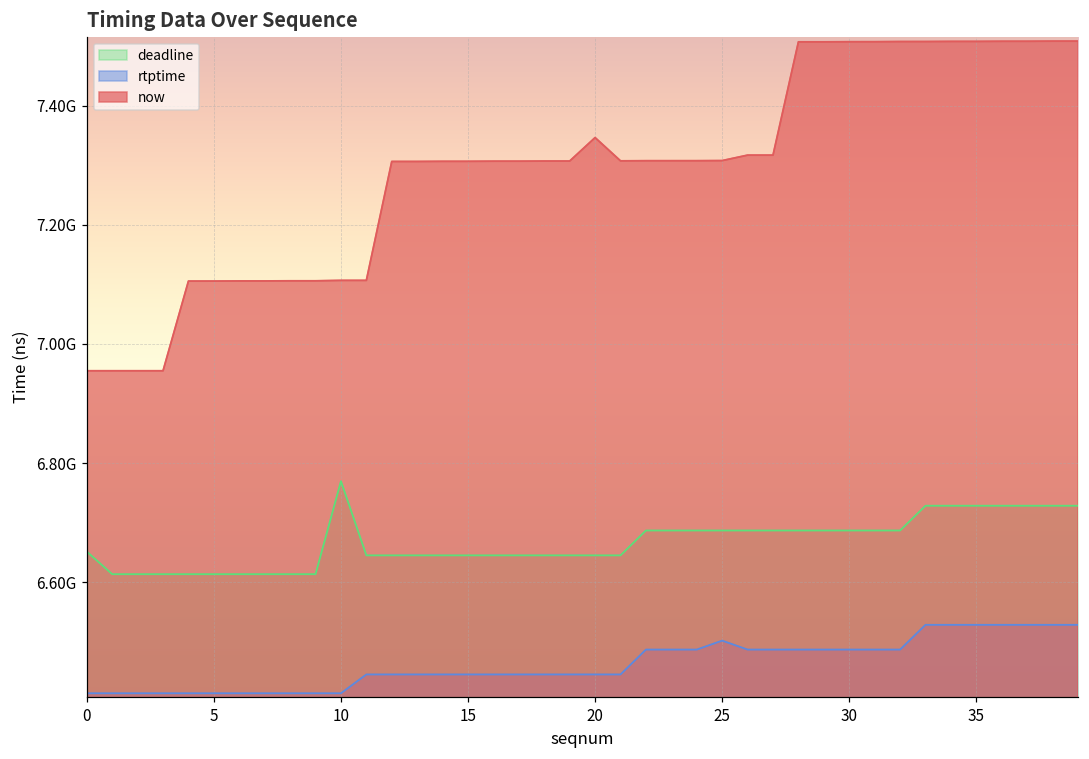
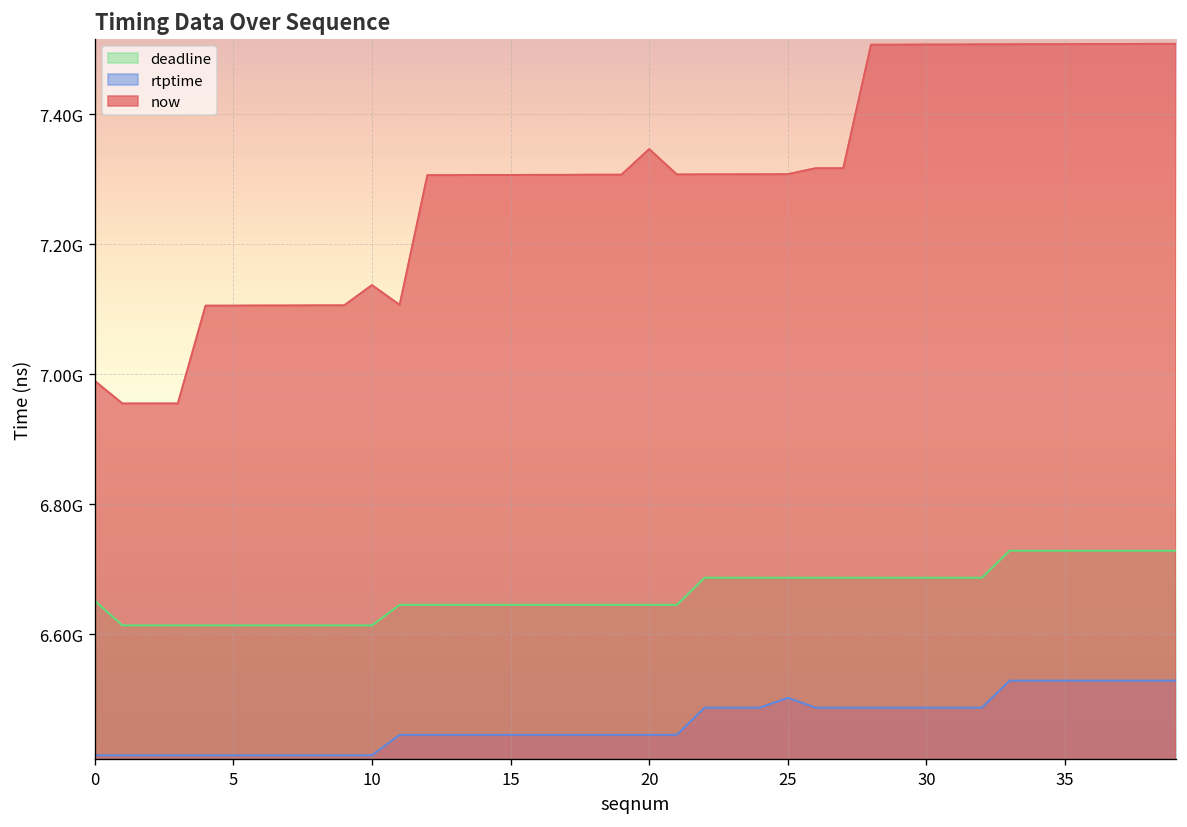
now, 0: 6950000000 -> 6990000000
deadline, 10: 6770000000 -> 6610000000
now, 10: 7110000000 -> 7140000000
